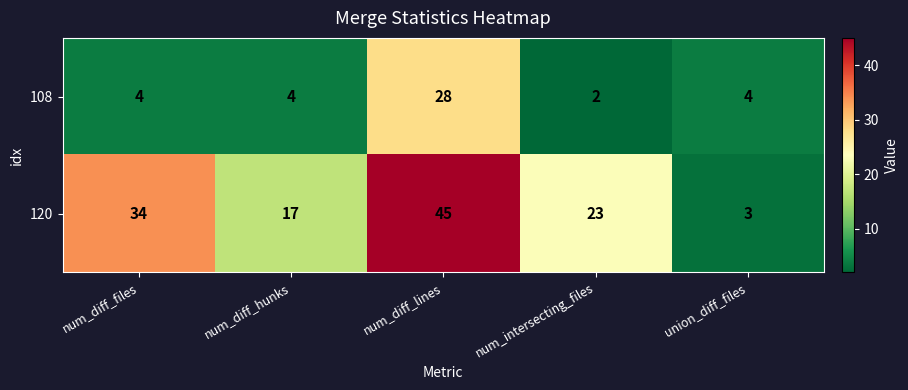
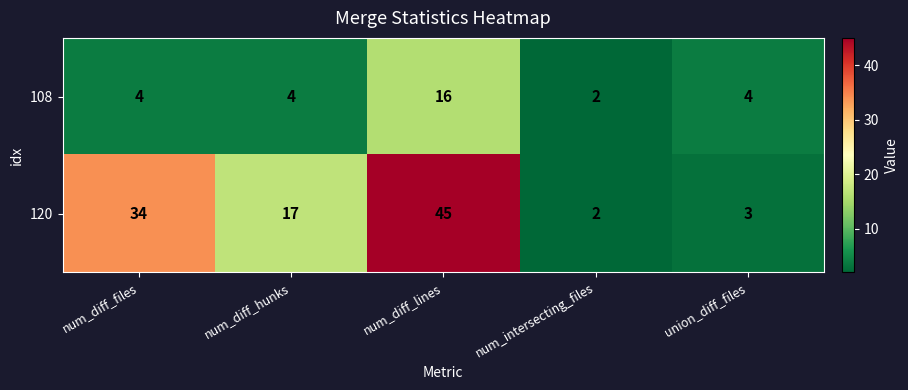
108, num_diff_lines: 28 -> 16
120, num_intersecting_files: 23 -> 2
